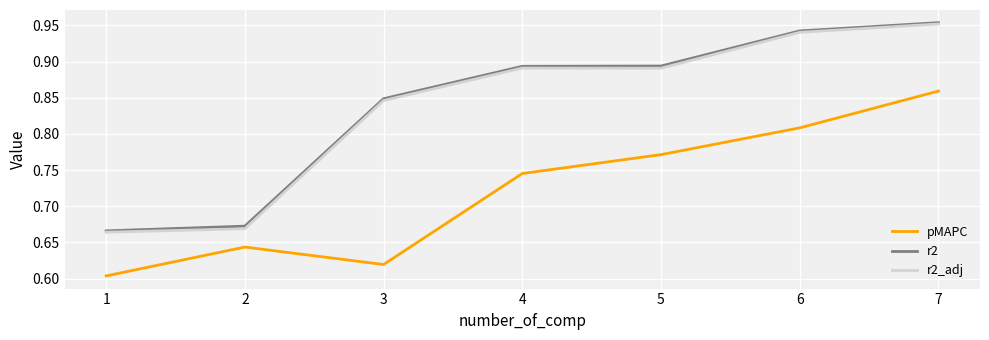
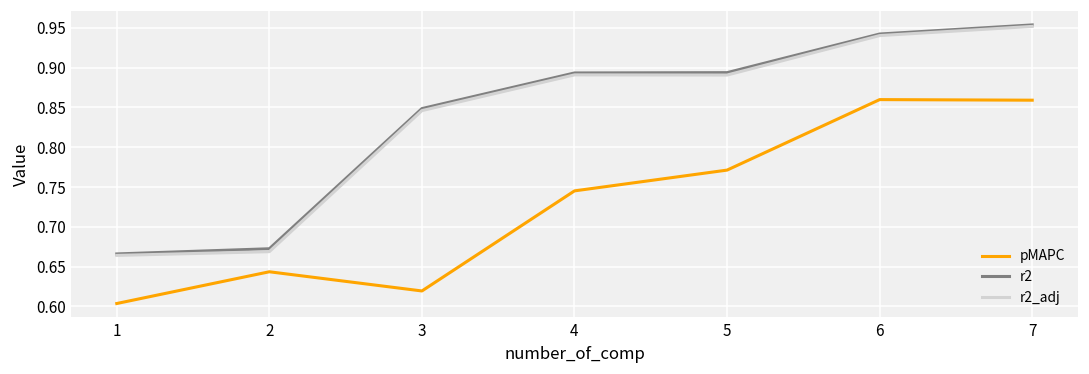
pMAPC, 6: 0.81 -> 0.86
